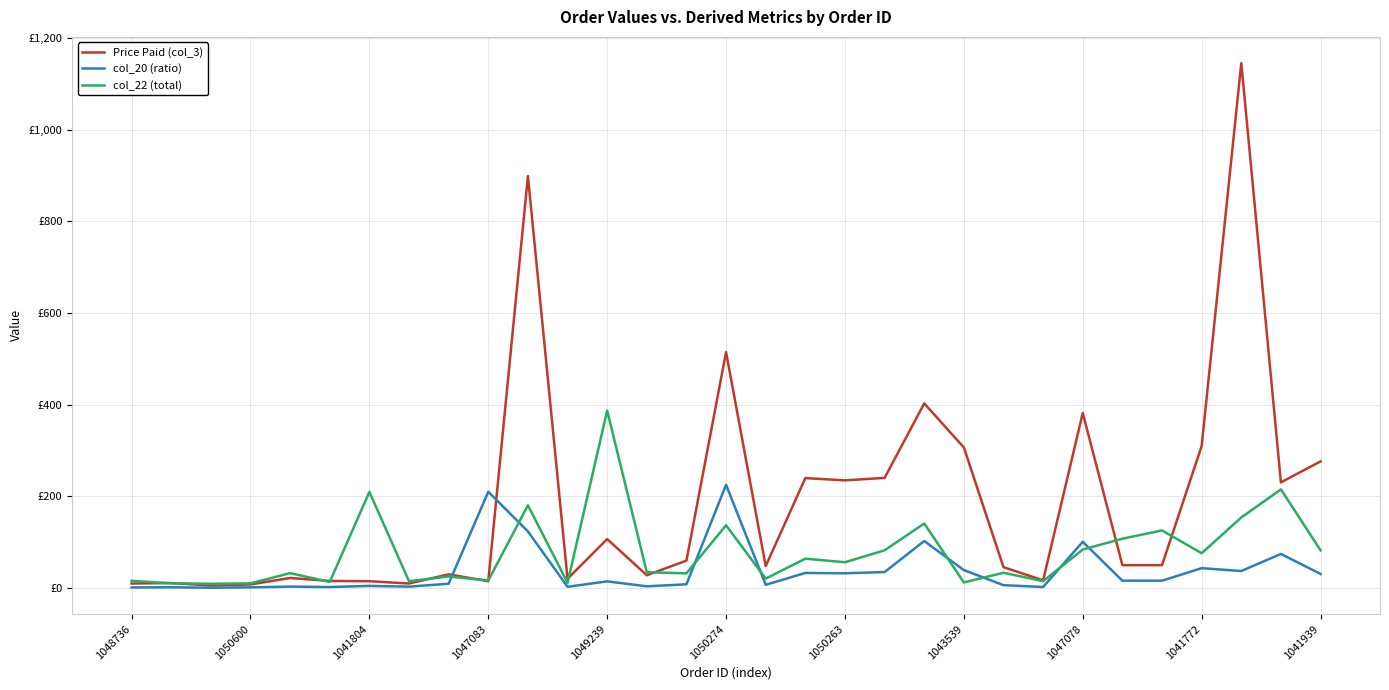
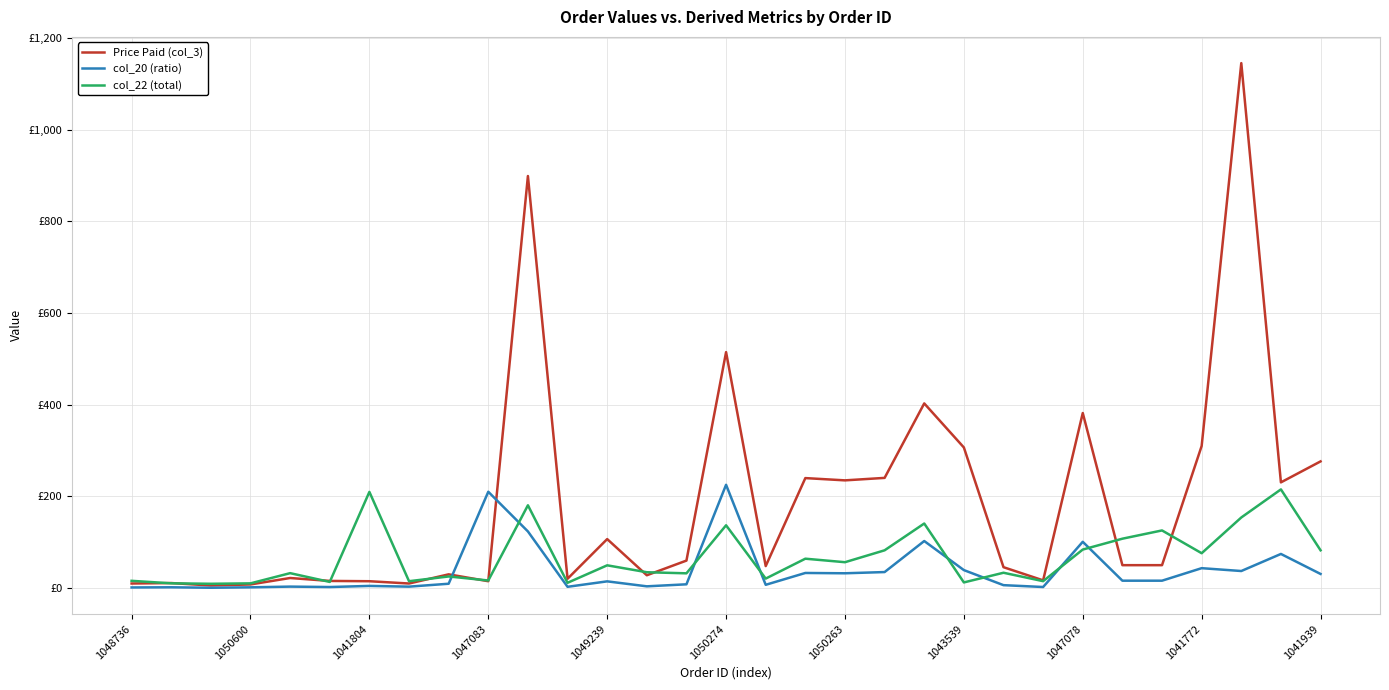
col_22 (total), 1049239: £390 -> £50
